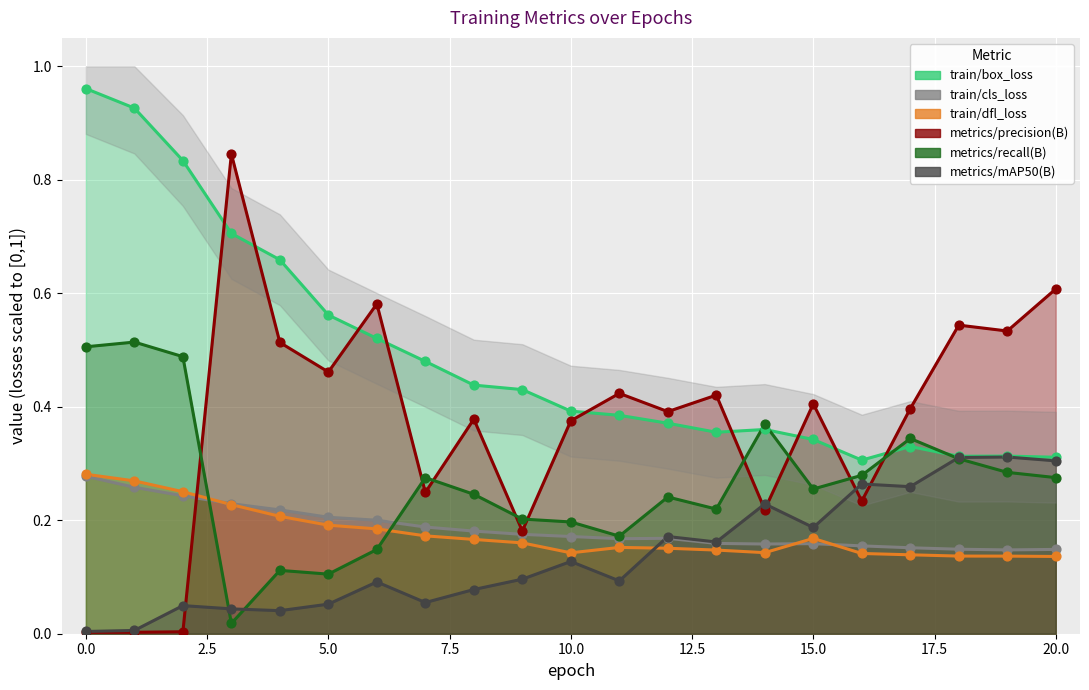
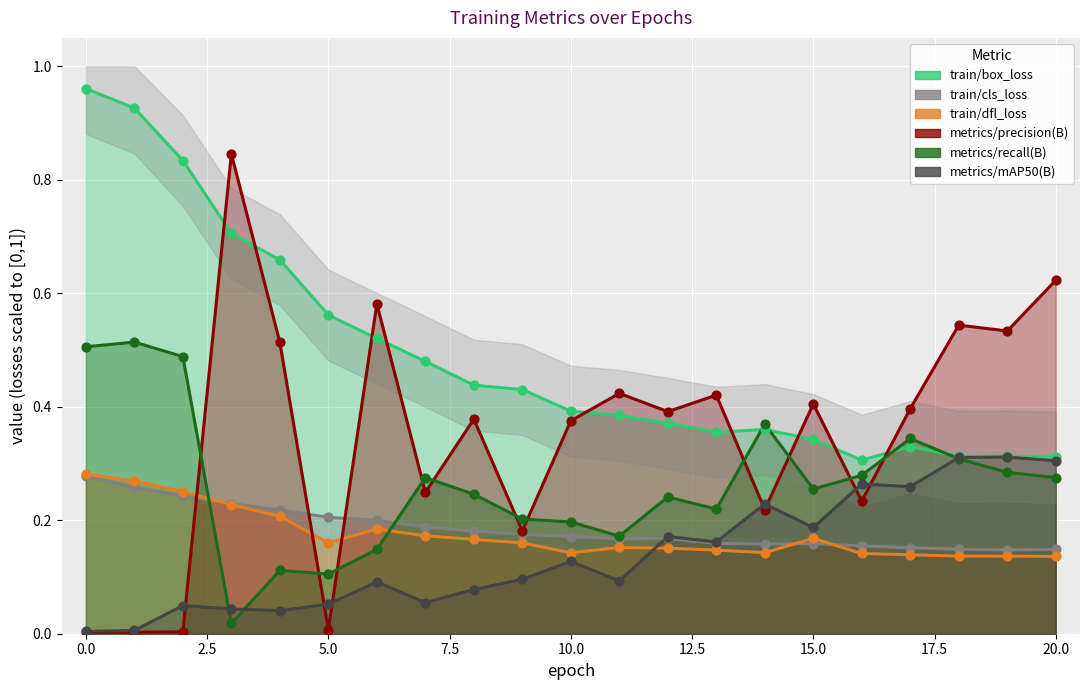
train/dfl_loss, 5.0: 0.19 -> 0.16
metrics/precision(B), 5.0: 0.46 -> 0.01
metrics/precision(B), 20.0: 0.61 -> 0.62
